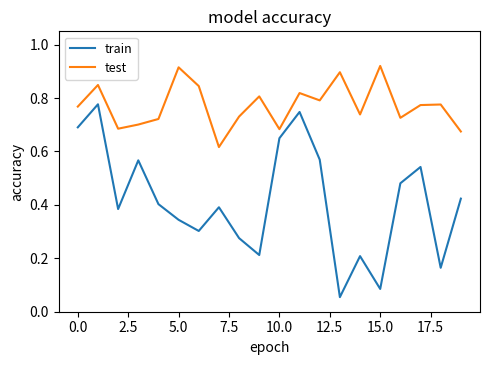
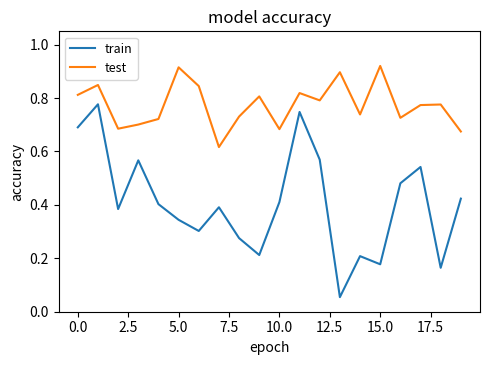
test, 0.0: 0.77 -> 0.81
train, 10.0: 0.65 -> 0.41
train, 15.0: 0.09 -> 0.18
